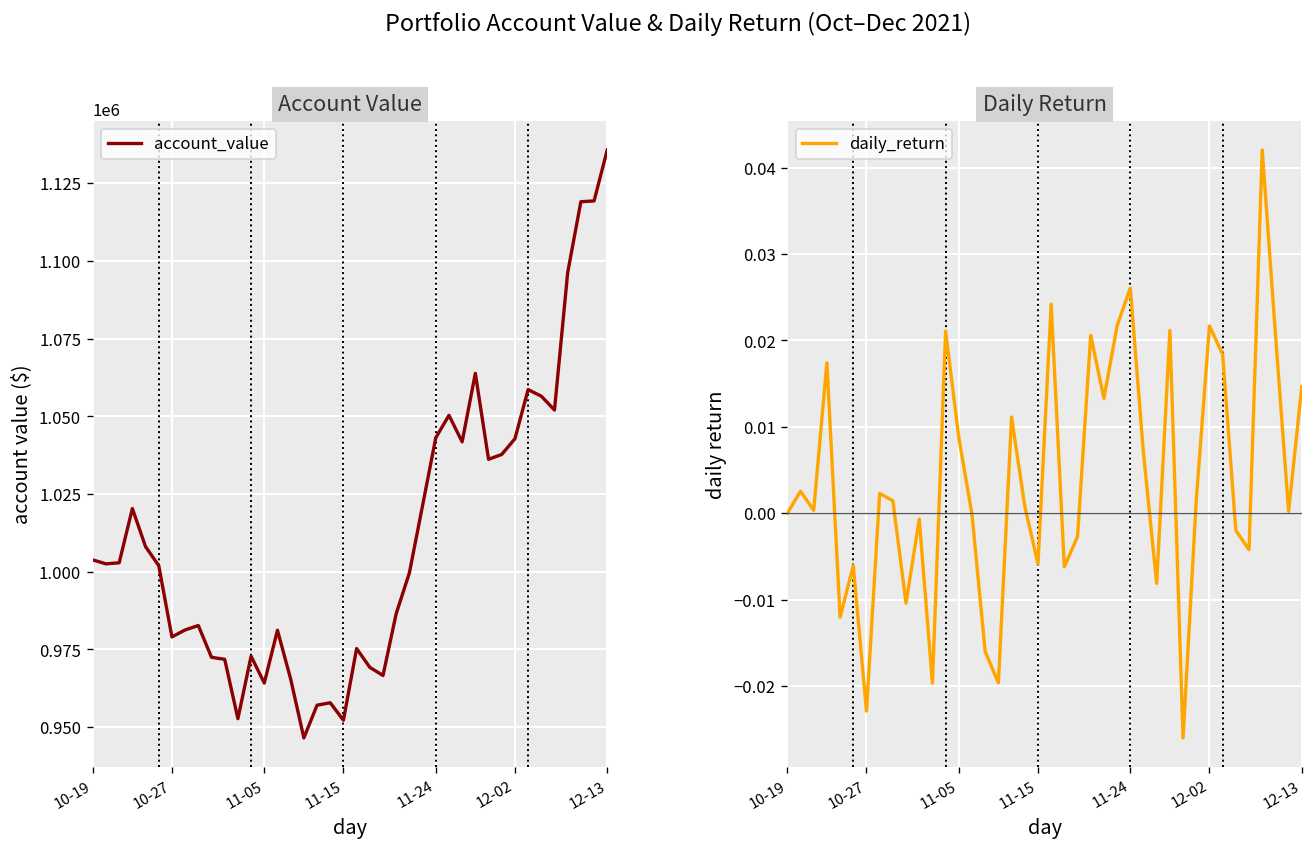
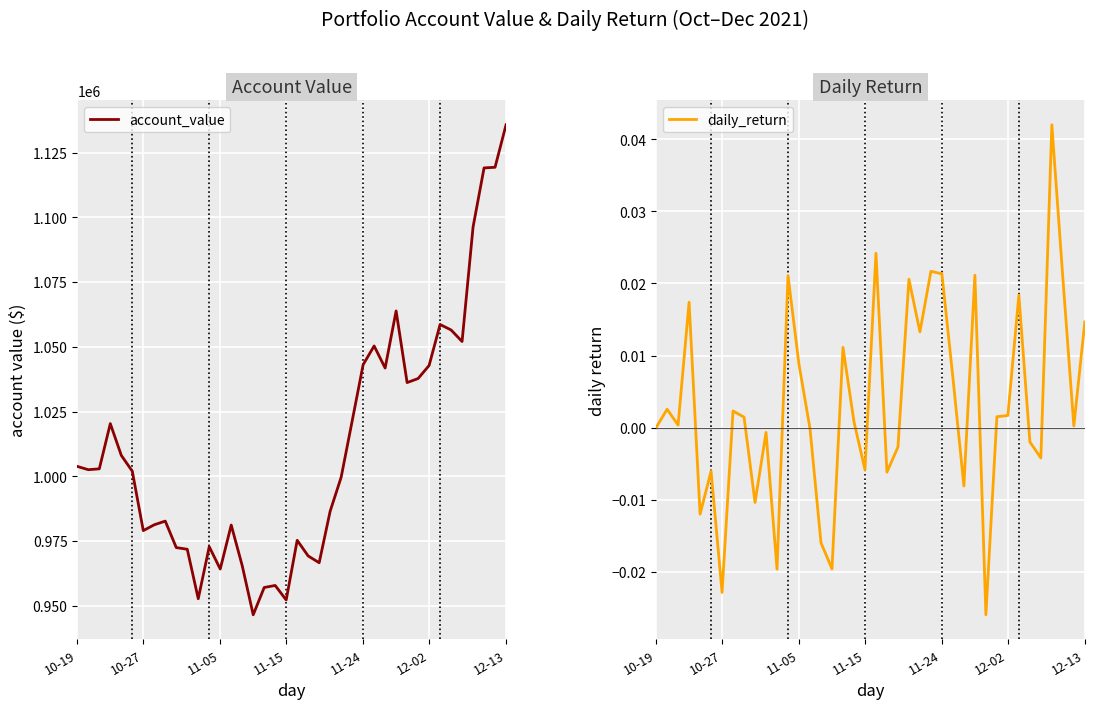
Daily Return, 11-24: 0.026 -> 0.021
Daily Return, 12-02: 0.022 -> 0.002
